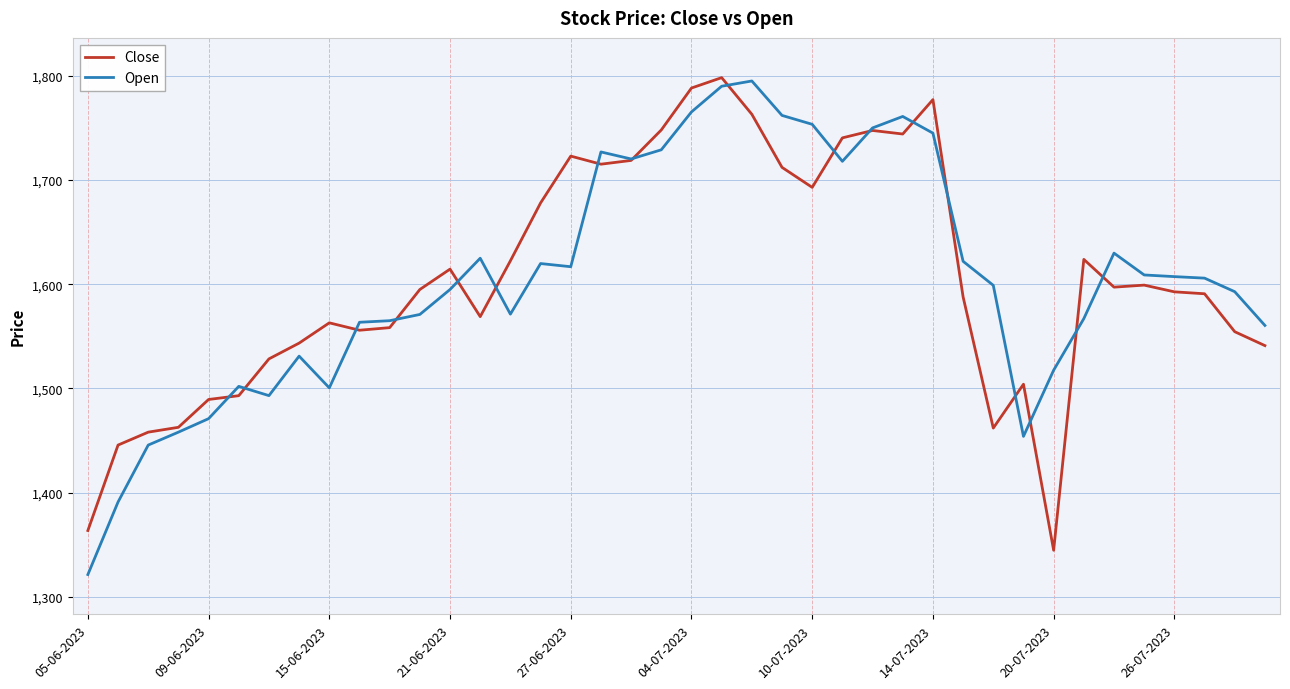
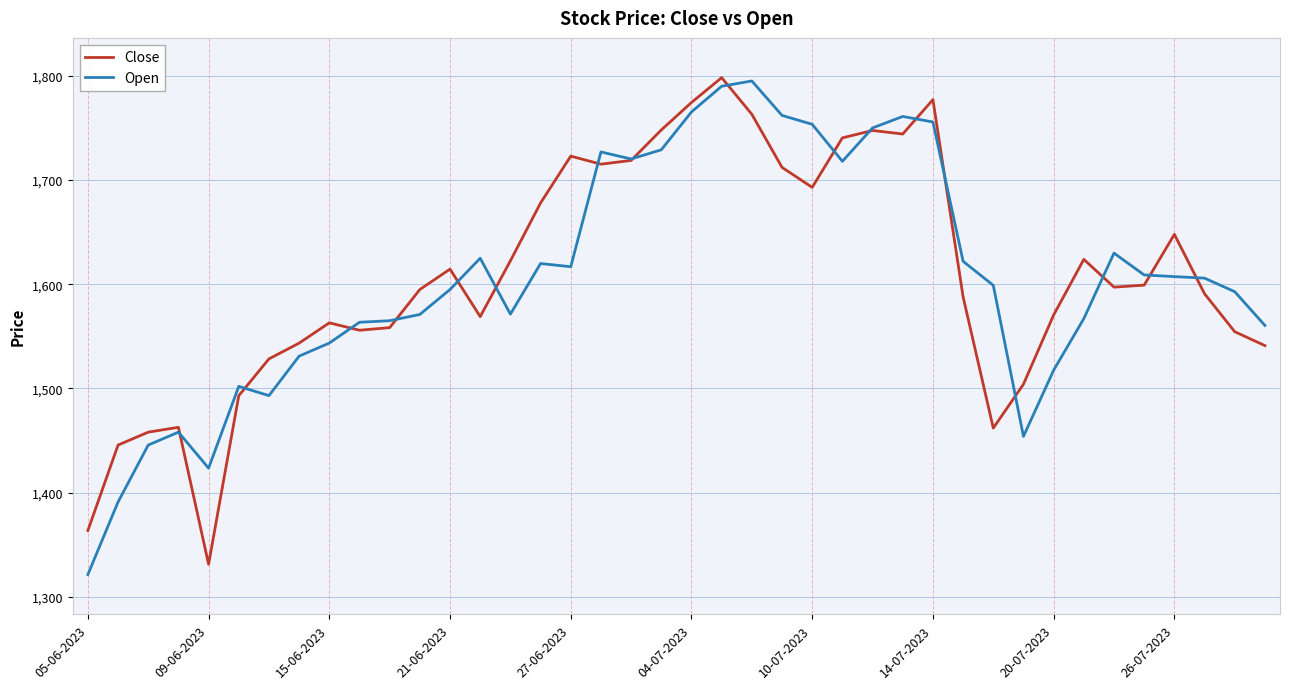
Close, 09-06-2023: 1,489 -> 1,331
Open, 09-06-2023: 1,471 -> 1,424
Open, 15-06-2023: 1,501 -> 1,544
Close, 04-07-2023: 1,788 -> 1,774
Open, 14-07-2023: 1,745 -> 1,756
Close, 20-07-2023: 1,345 -> 1,571
Close, 26-07-2023: 1,593 -> 1,648
